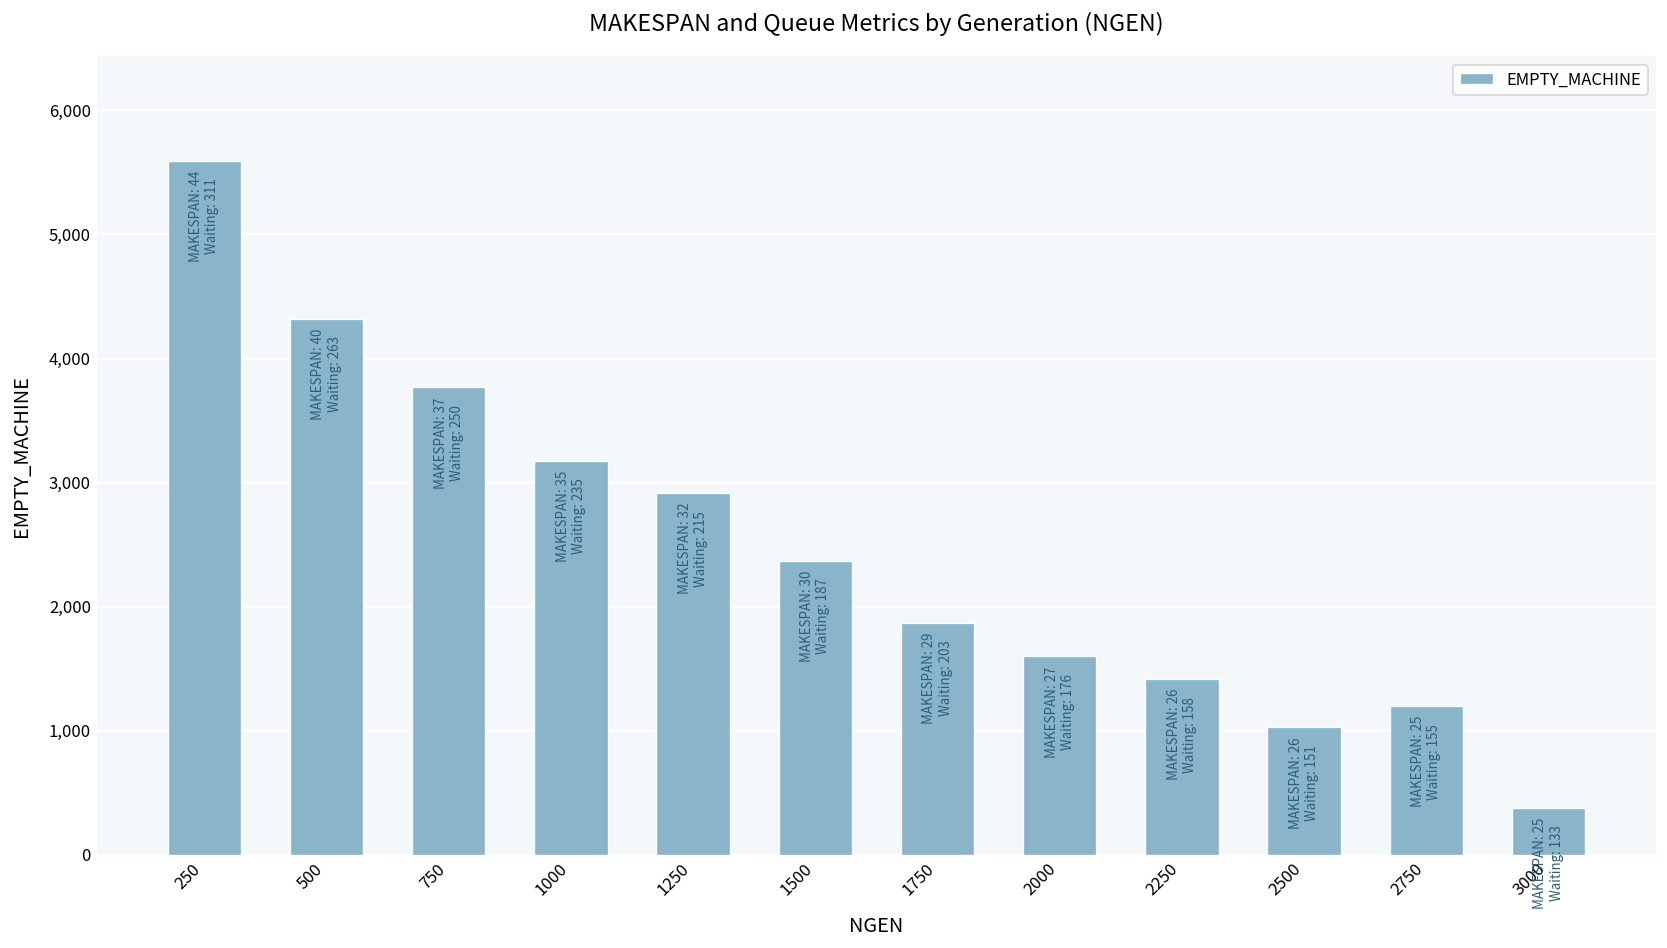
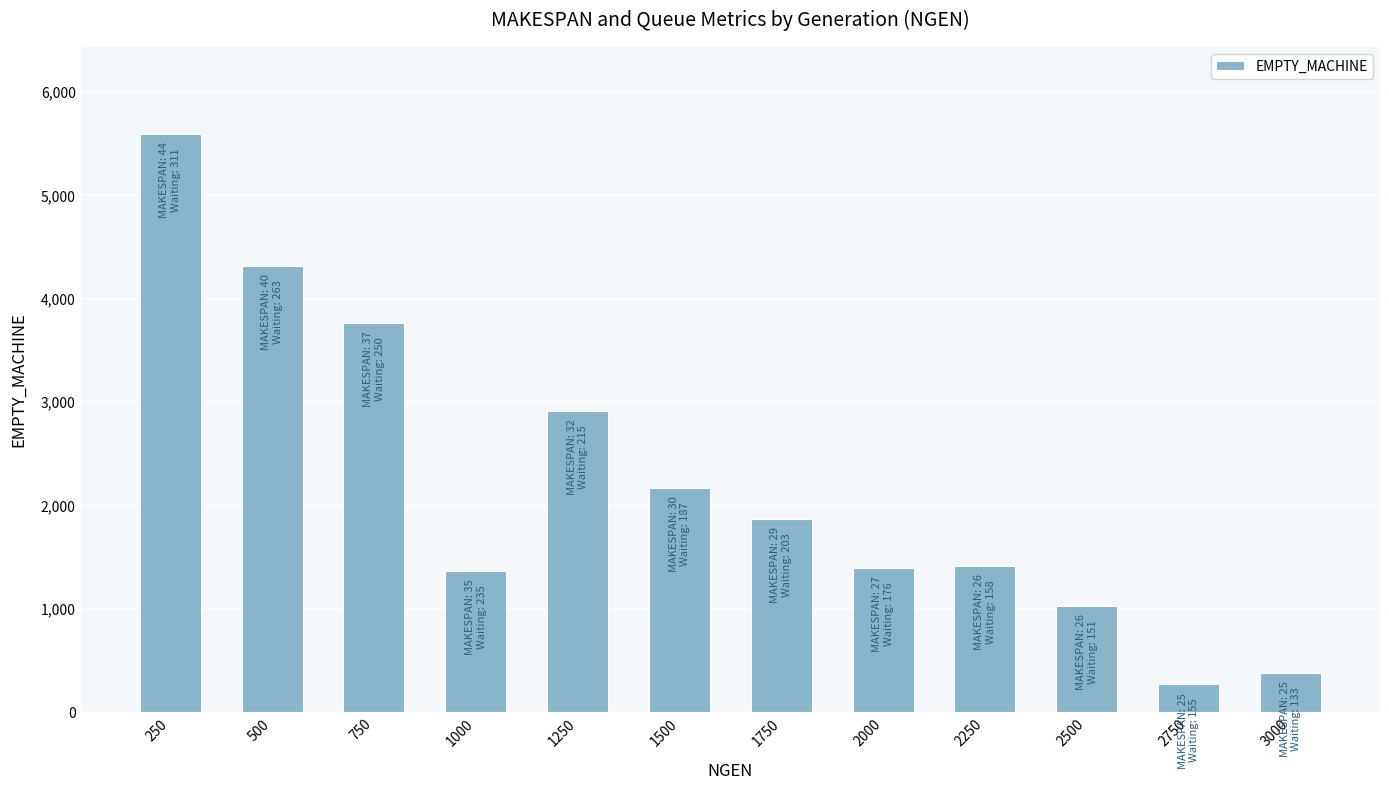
1000: 3,180 -> 1,370
1500: 2,370 -> 2,170
2000: 1,600 -> 1,400
2750: 1,200 -> 270
